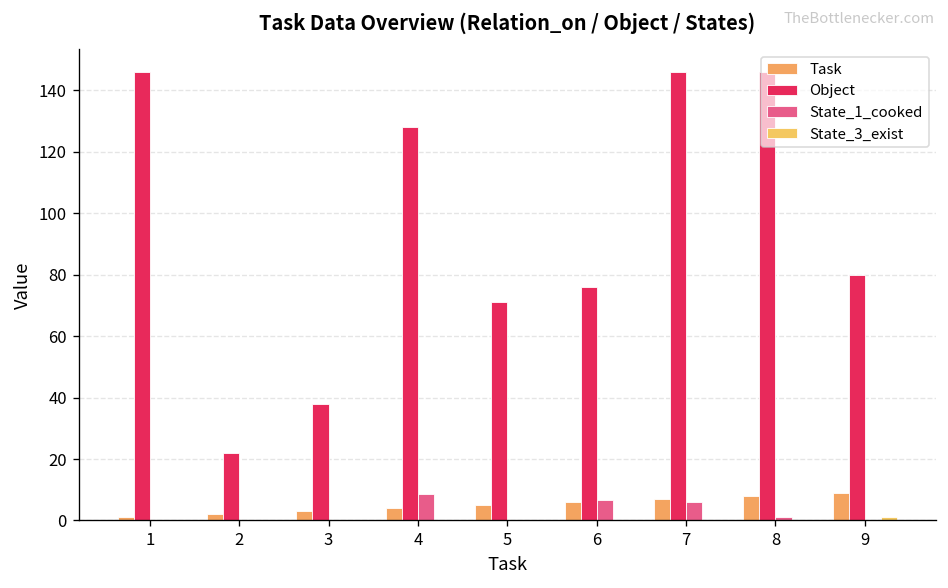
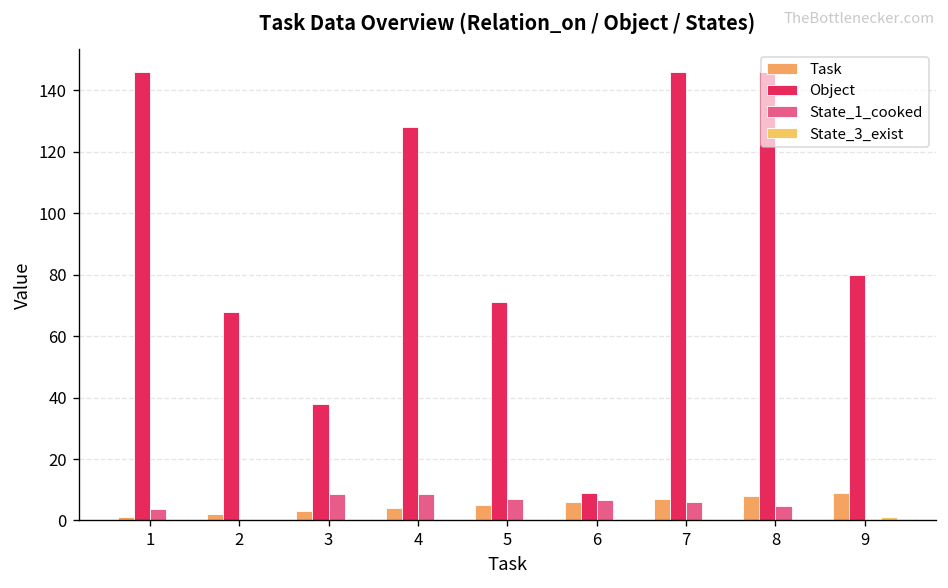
State_1_cooked, 1: 0 -> 4
Object, 2: 22 -> 68
State_1_cooked, 3: 0 -> 9
State_1_cooked, 5: 0 -> 7
Object, 6: 76 -> 9
State_1_cooked, 8: 1 -> 5
